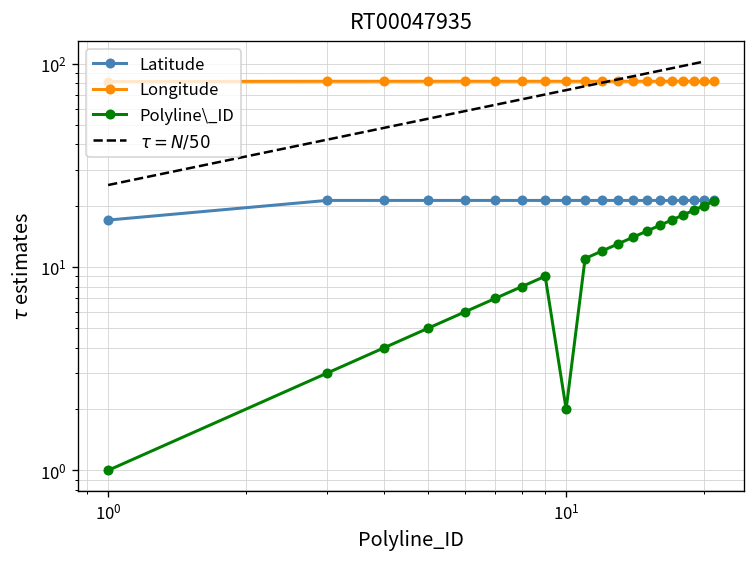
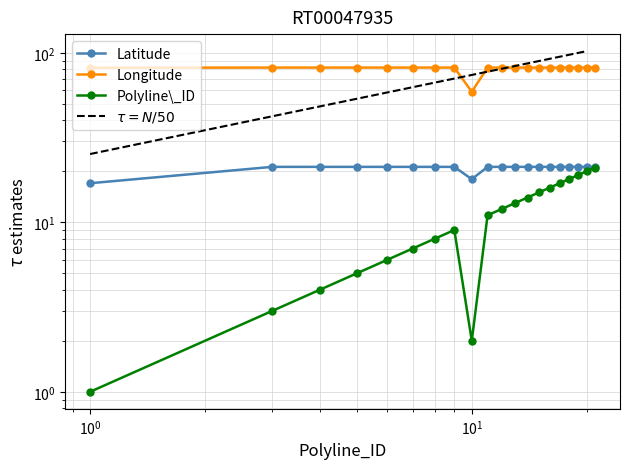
Latitude, 10^1: 21 -> 18
Longitude, 10^1: 80 -> 59
